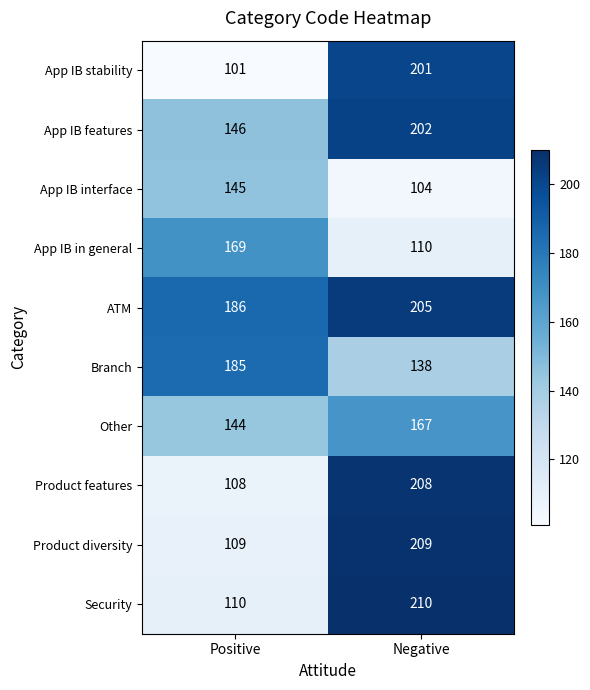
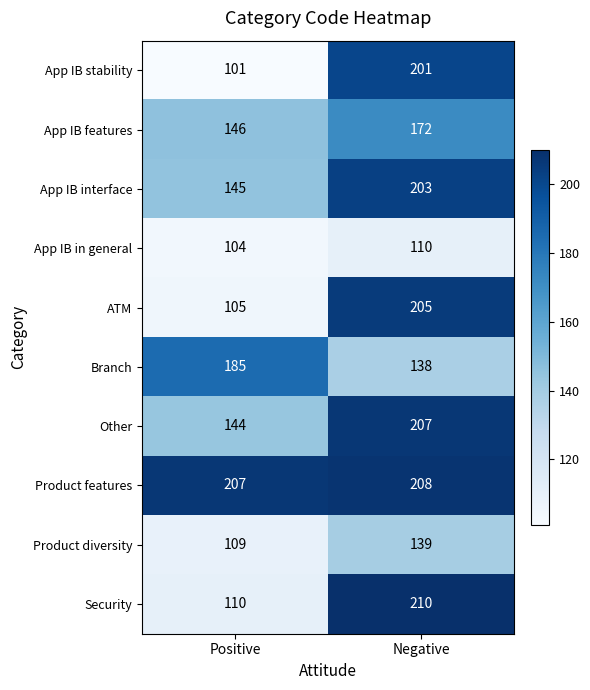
App IB features, Negative: 202 -> 172
App IB interface, Negative: 104 -> 203
App IB in general, Positive: 169 -> 104
ATM, Positive: 186 -> 105
Other, Negative: 167 -> 207
Product features, Positive: 108 -> 207
Product diversity, Negative: 209 -> 139
